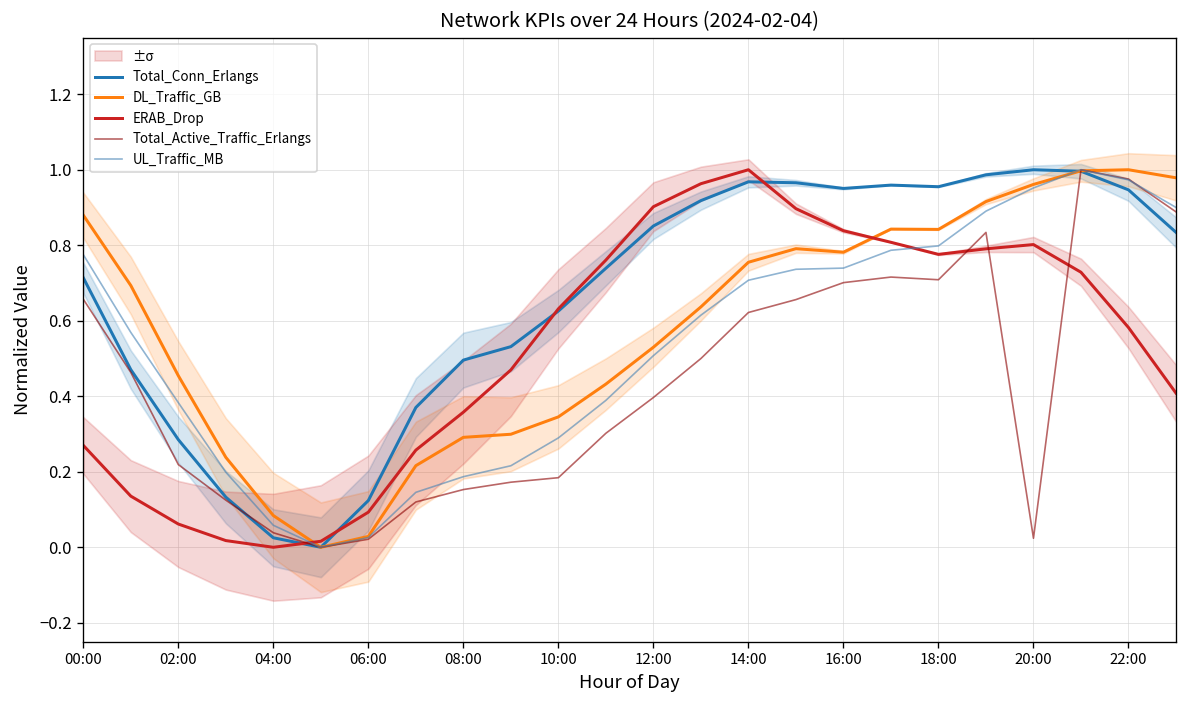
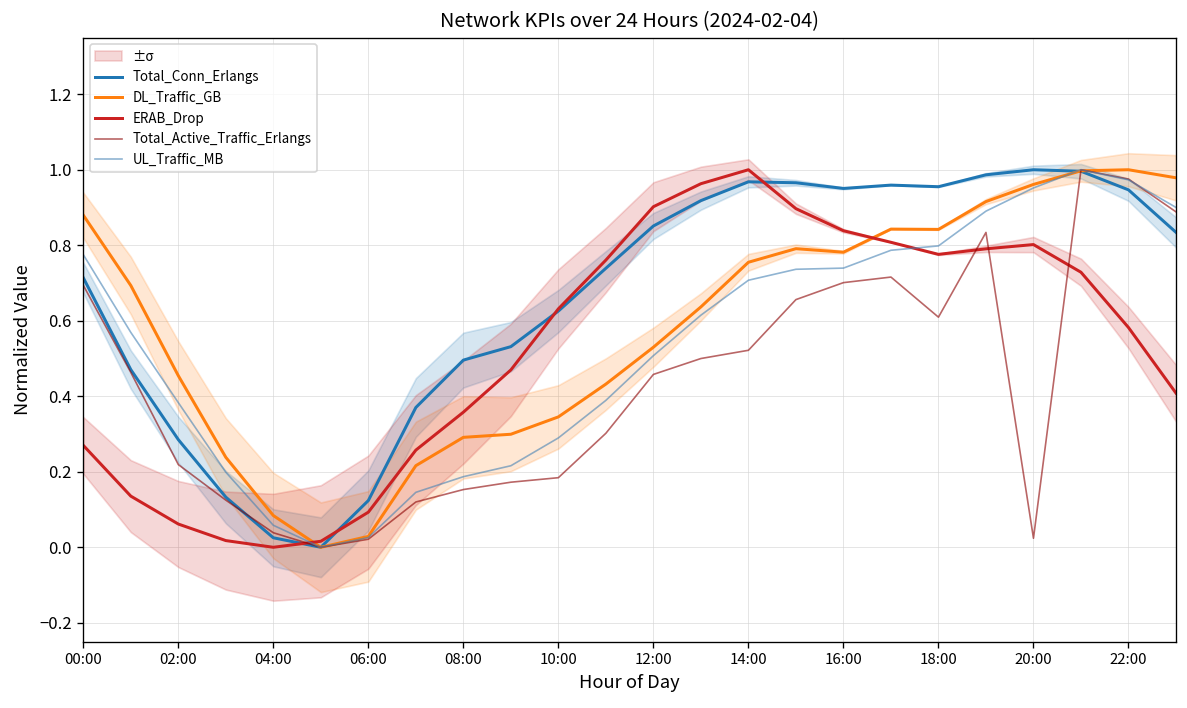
Total_Active_Traffic_Erlangs, 00:00: 0.66 -> 0.69
Total_Active_Traffic_Erlangs, 12:00: 0.40 -> 0.46
Total_Active_Traffic_Erlangs, 14:00: 0.62 -> 0.52
Total_Active_Traffic_Erlangs, 18:00: 0.71 -> 0.61
